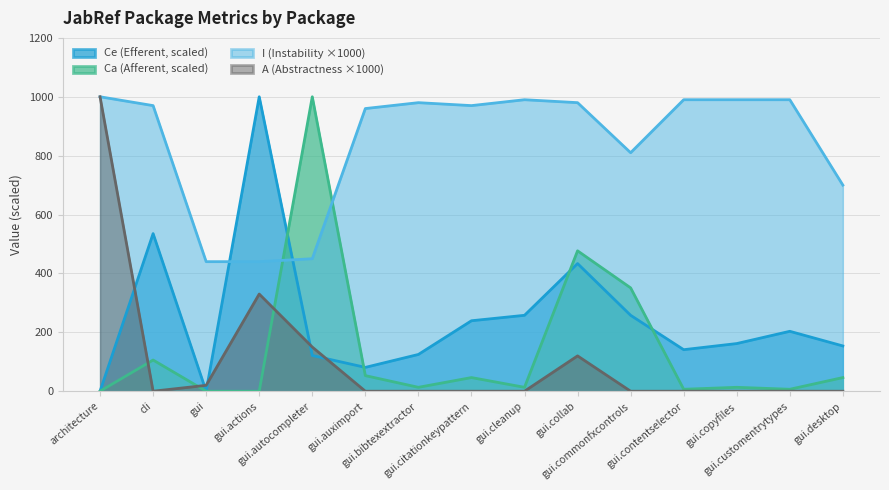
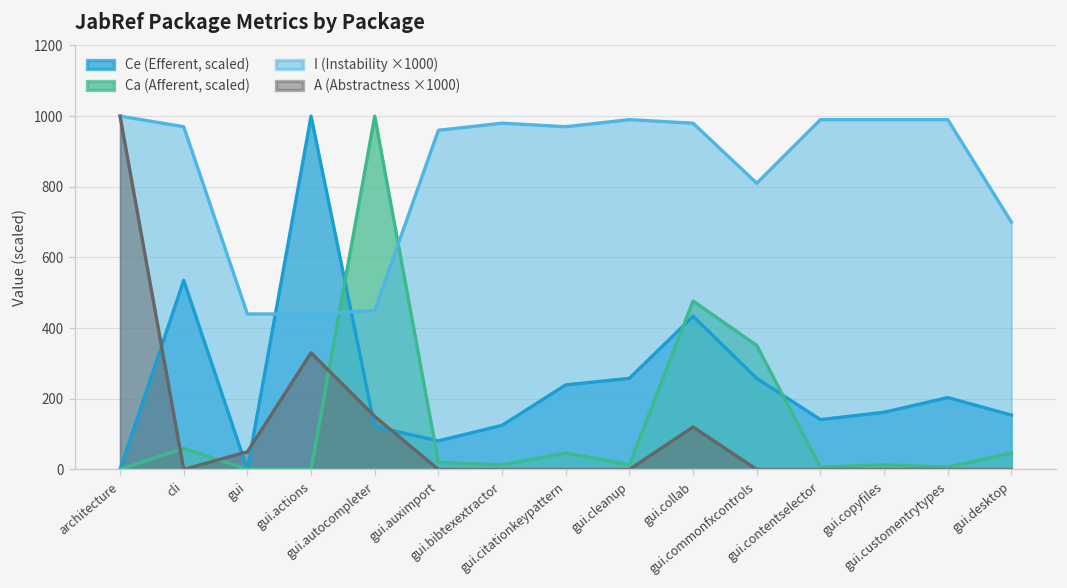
Ca (Afferent, scaled), cli: 110 -> 60
A (Abstractness ×1000), gui: 20 -> 50
Ca (Afferent, scaled), gui.auximport: 50 -> 20
